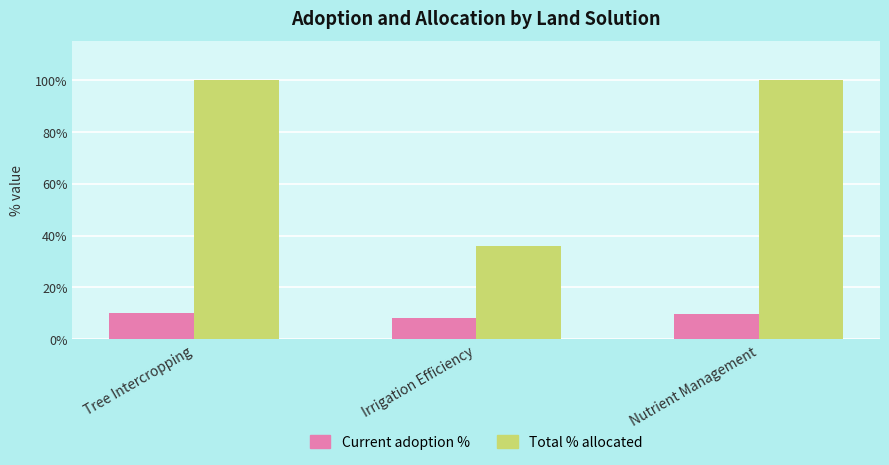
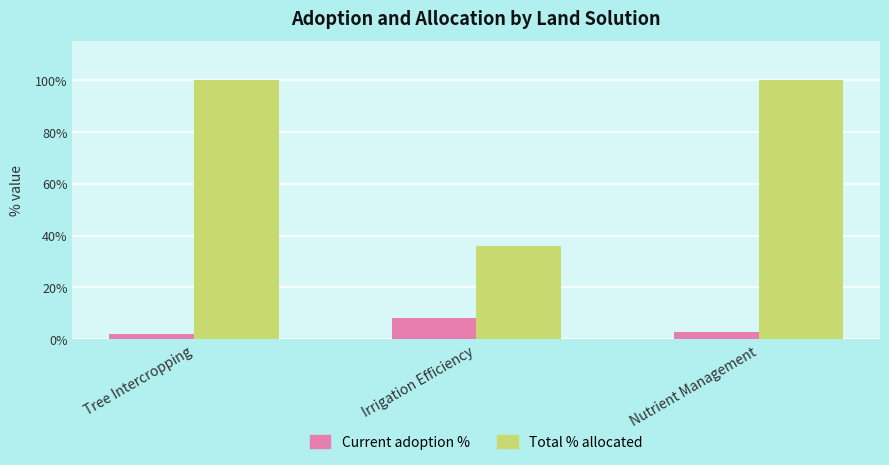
Current adoption %, Tree Intercropping: 10% -> 2%
Current adoption %, Nutrient Management: 10% -> 3%
